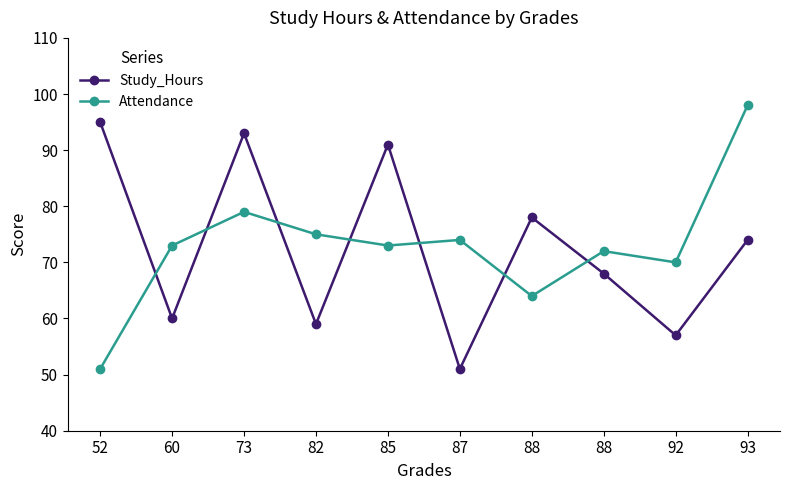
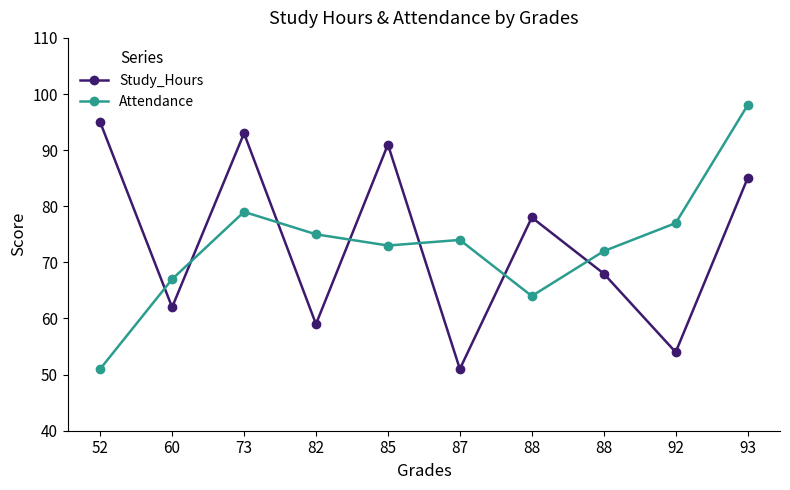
Study_Hours, 60: 60 -> 62
Attendance, 60: 73 -> 67
Study_Hours, 92: 57 -> 54
Attendance, 92: 70 -> 77
Study_Hours, 93: 74 -> 85
